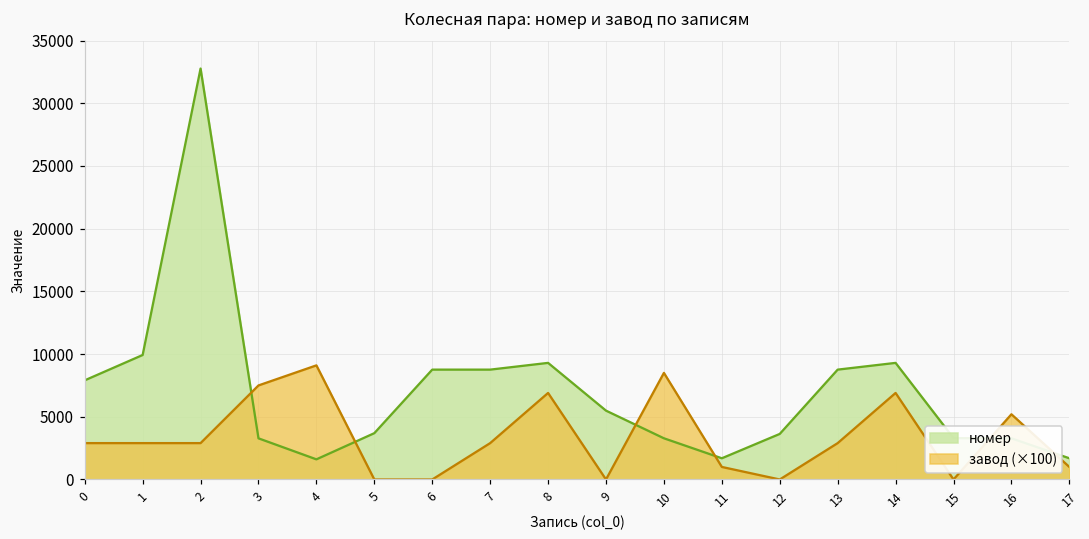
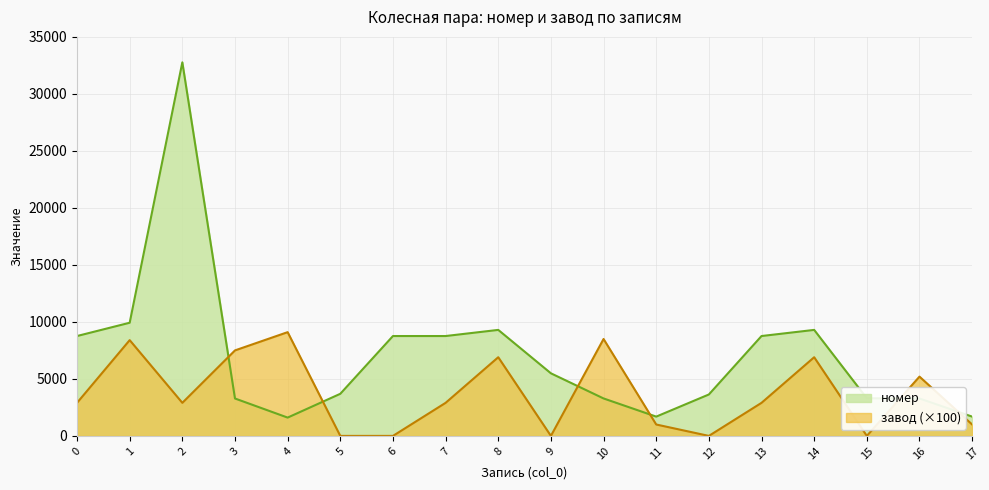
номер, 0: 7900 -> 8800
завод (×100), 1: 2900 -> 8400
